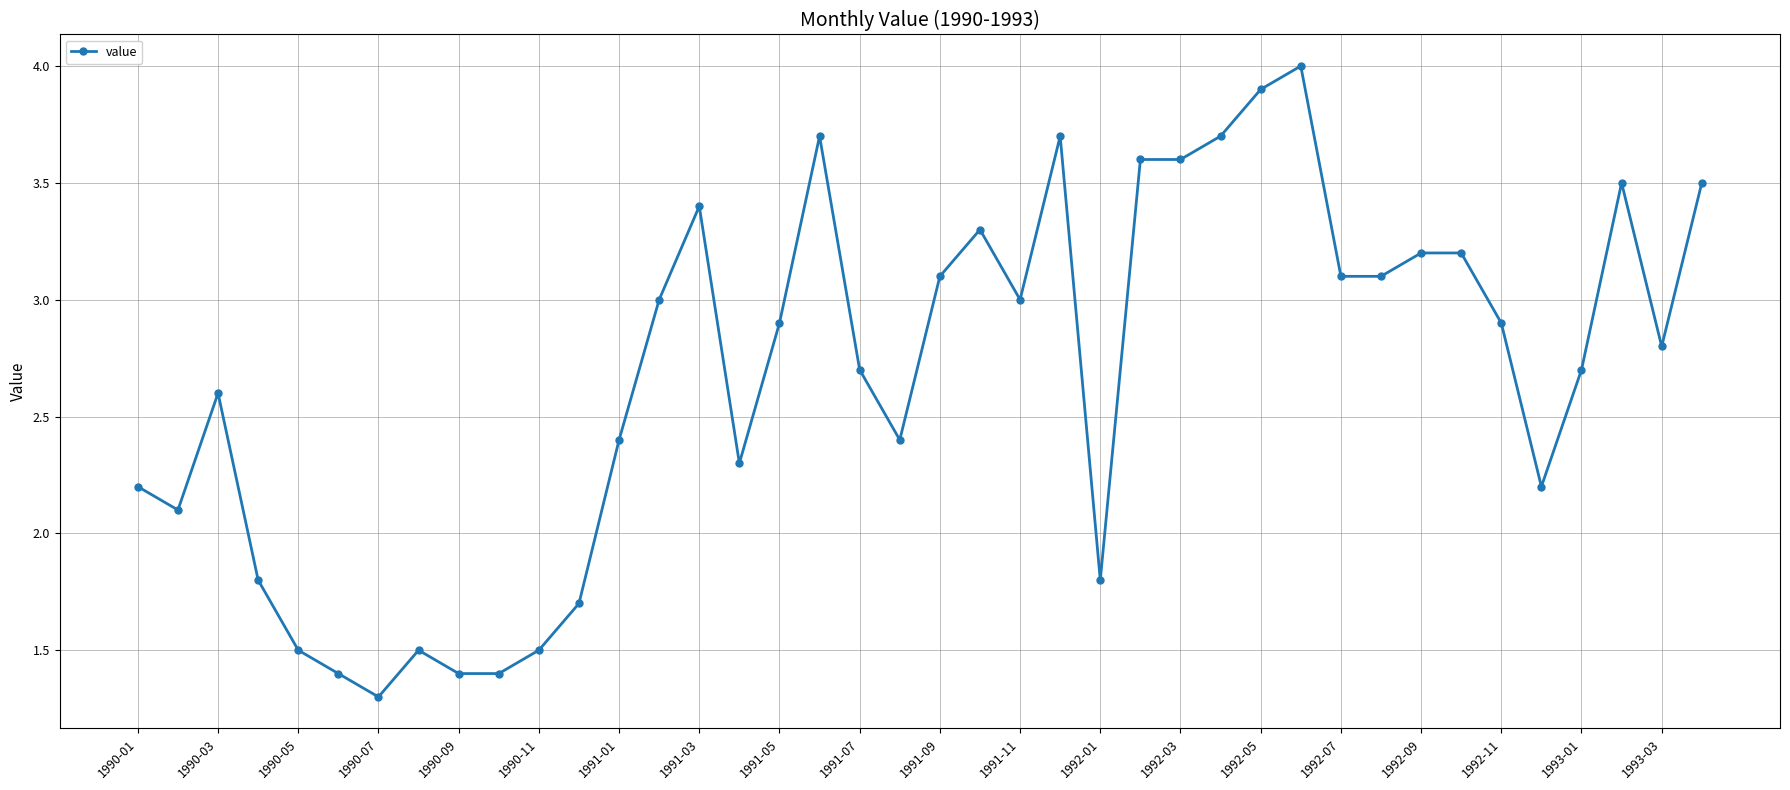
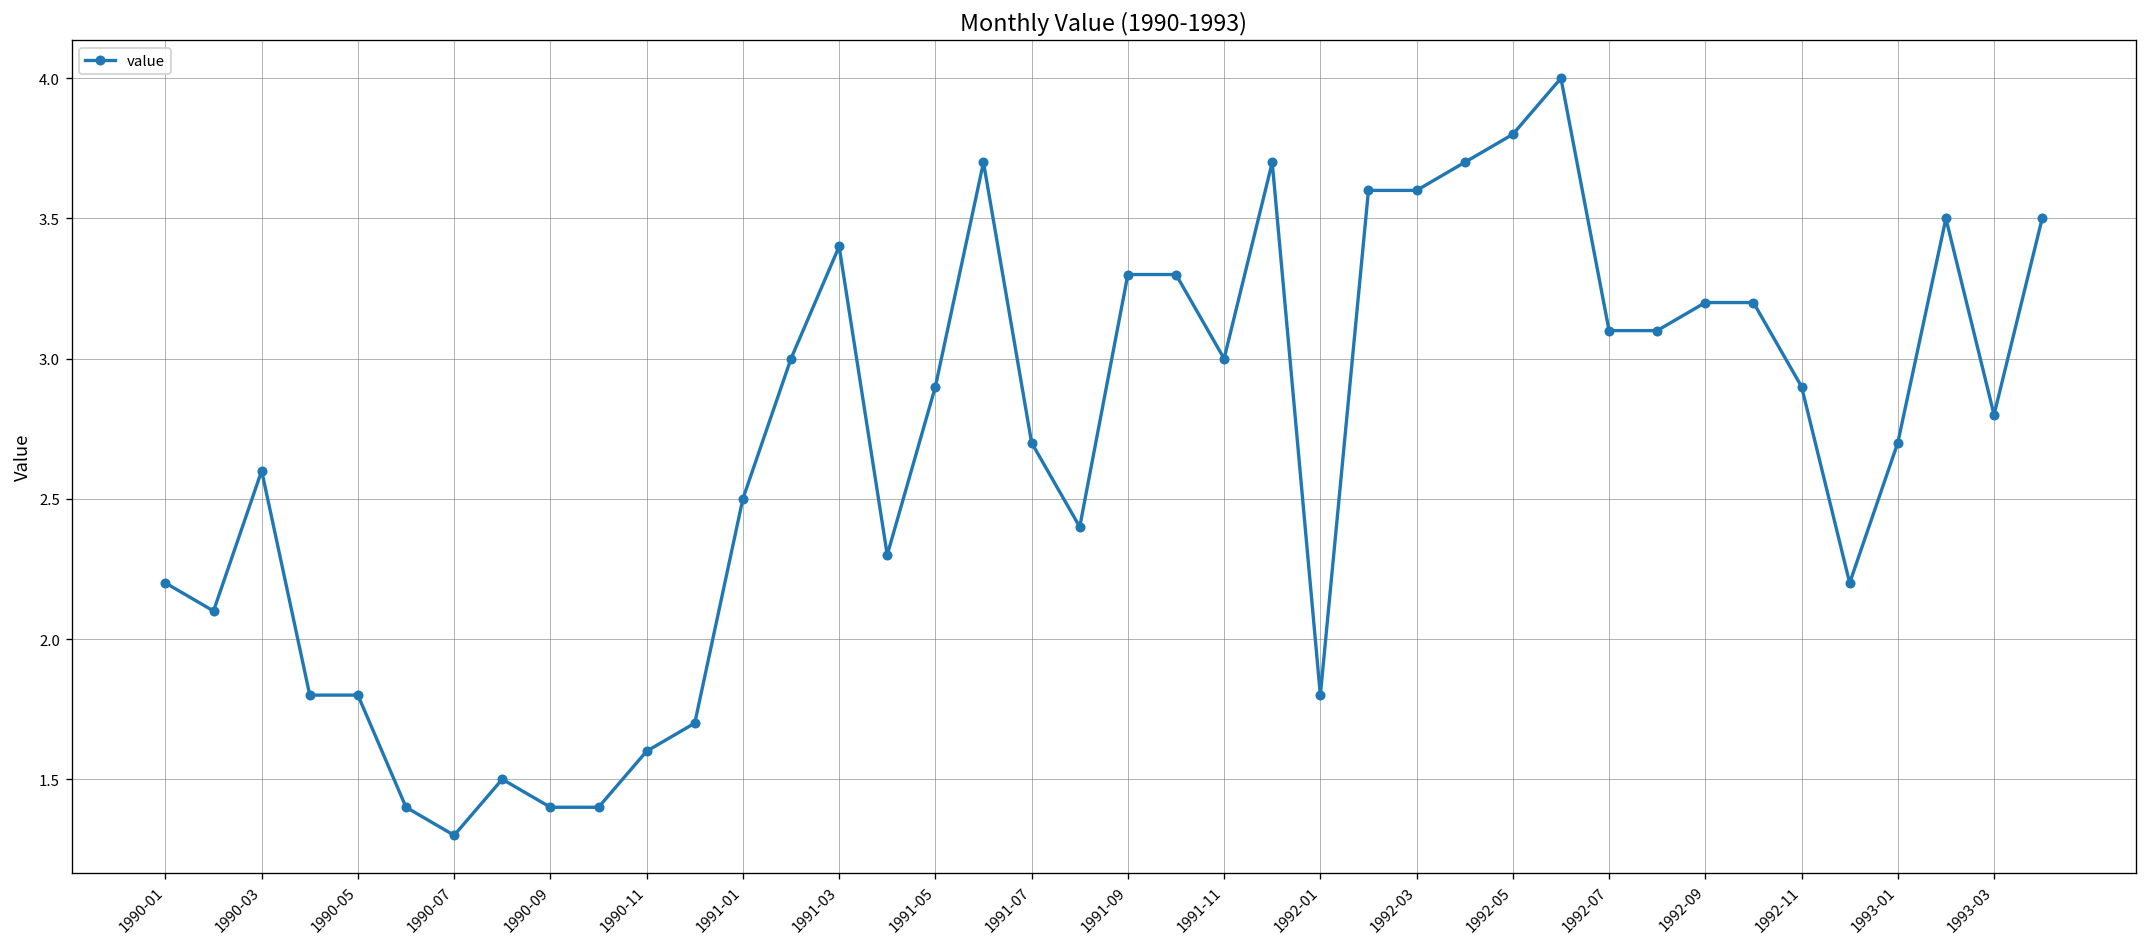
1990-05: 1.5 -> 1.8
1990-11: 1.5 -> 1.6
1991-01: 2.4 -> 2.5
1991-09: 3.1 -> 3.3
1992-05: 3.9 -> 3.8
